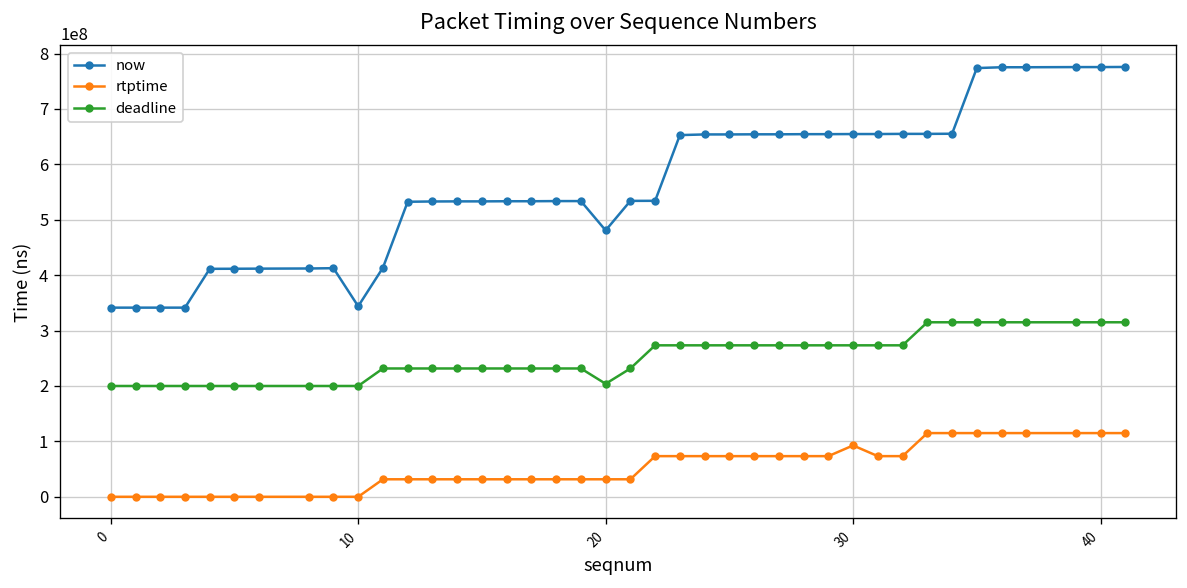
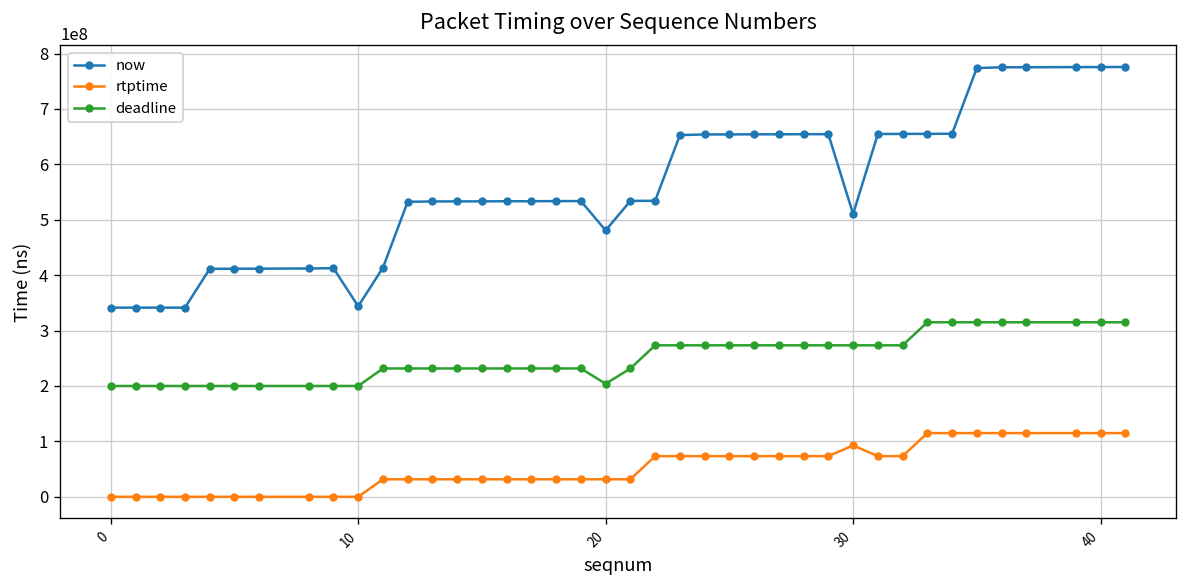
now, 30: 650000000 -> 510000000
